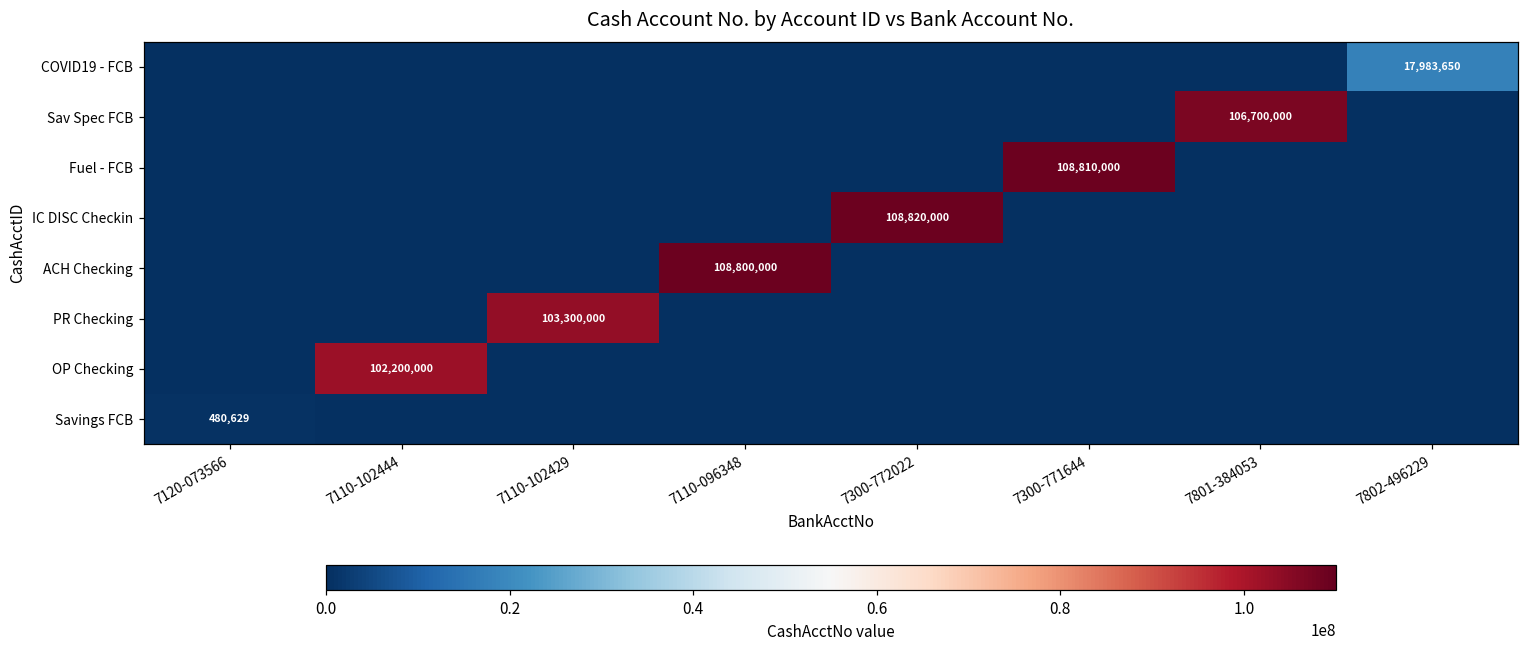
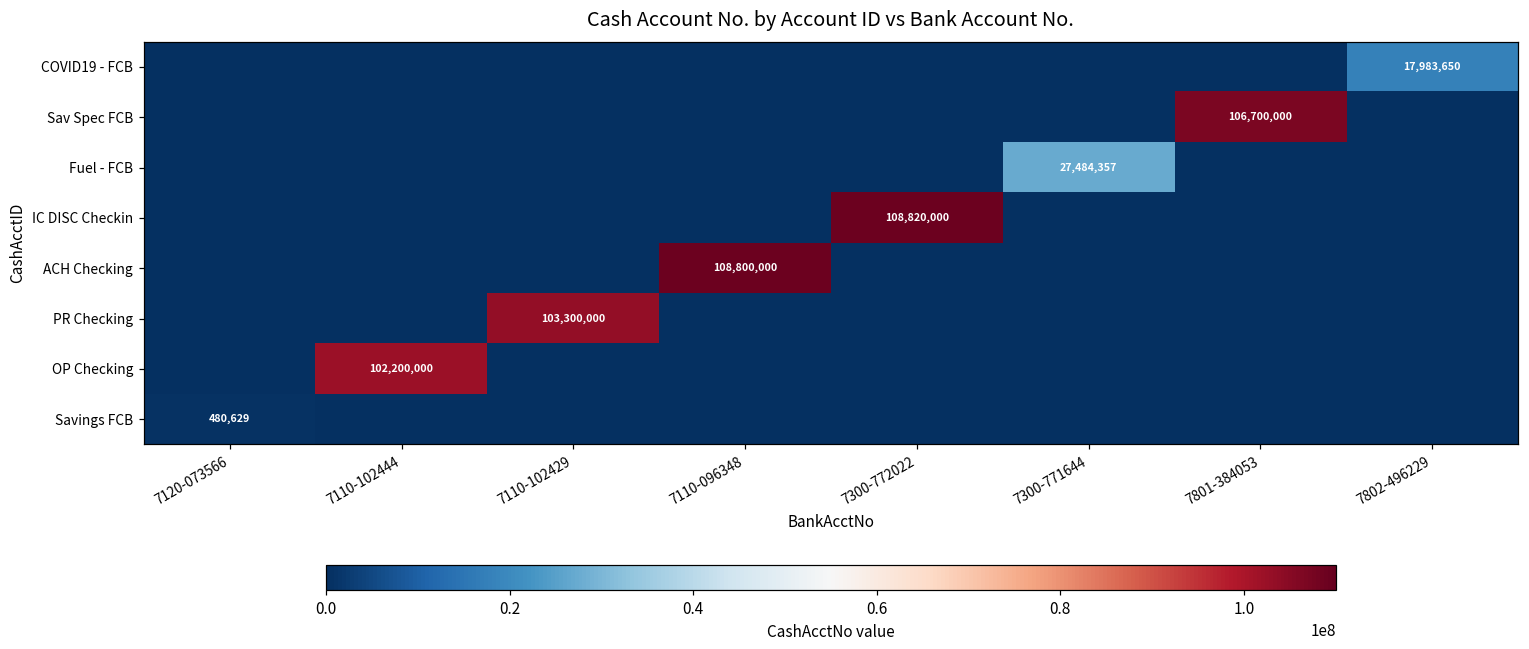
Fuel - FCB, 7300-771644: 108,810,000 -> 27,484,357
